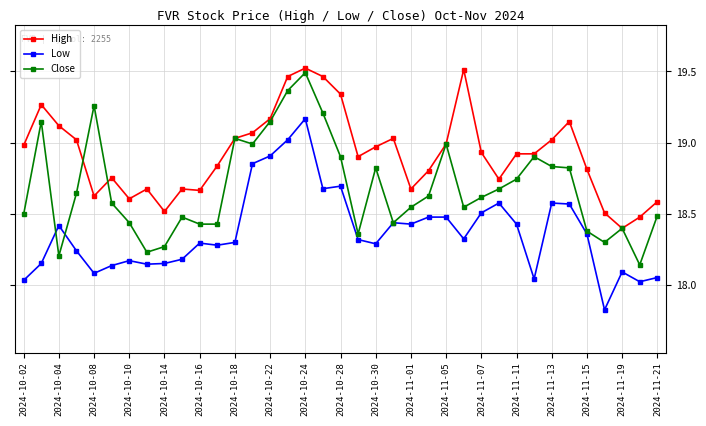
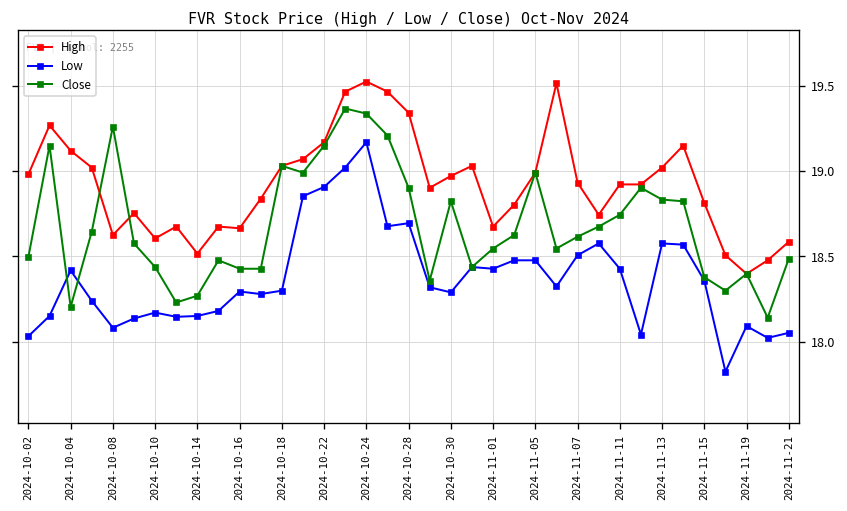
Close, 2024-10-24: 19.49 -> 19.34
